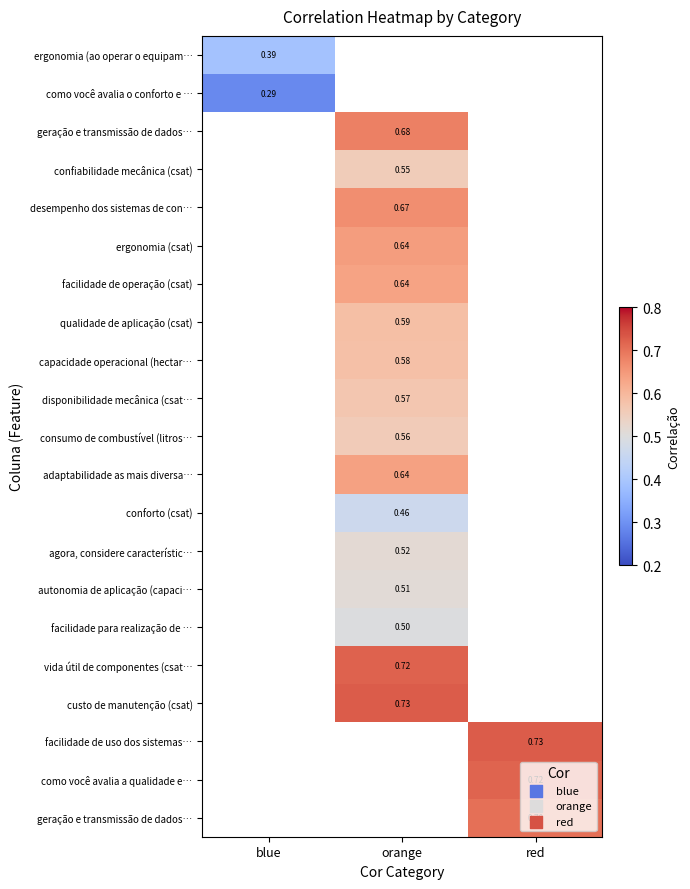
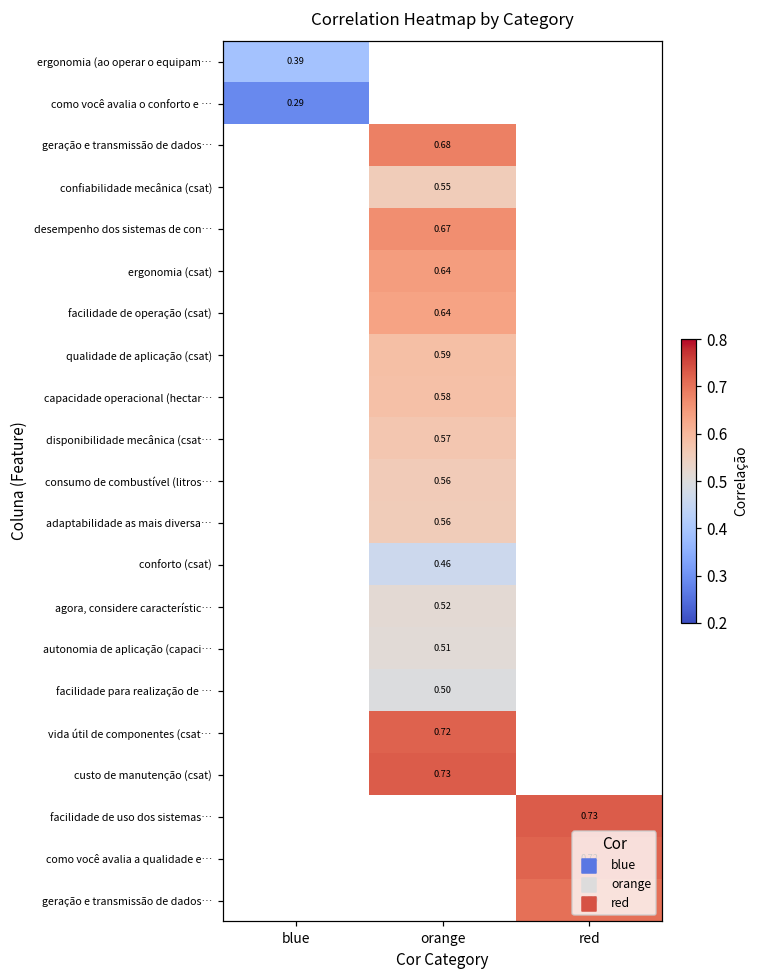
adaptabilidade as mais diversa…, orange: 0.64 -> 0.56
